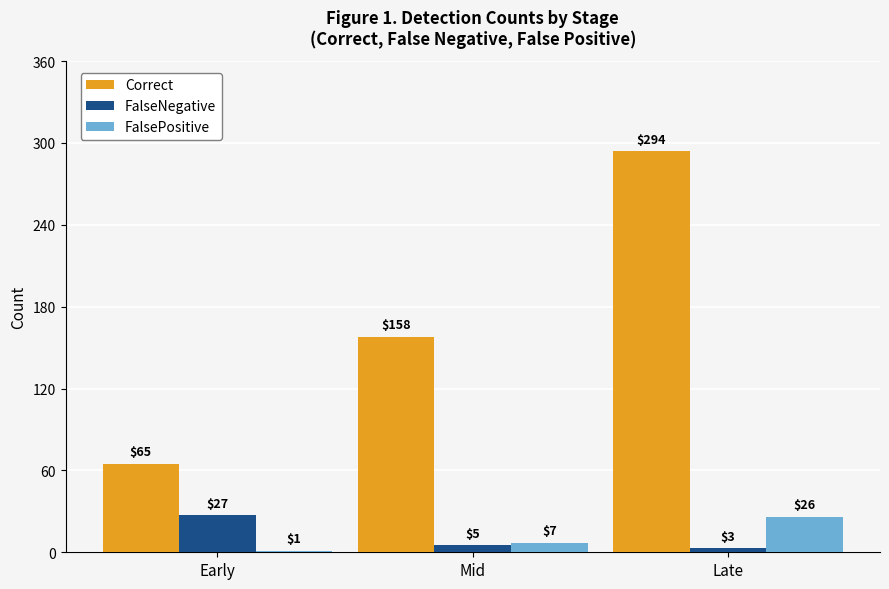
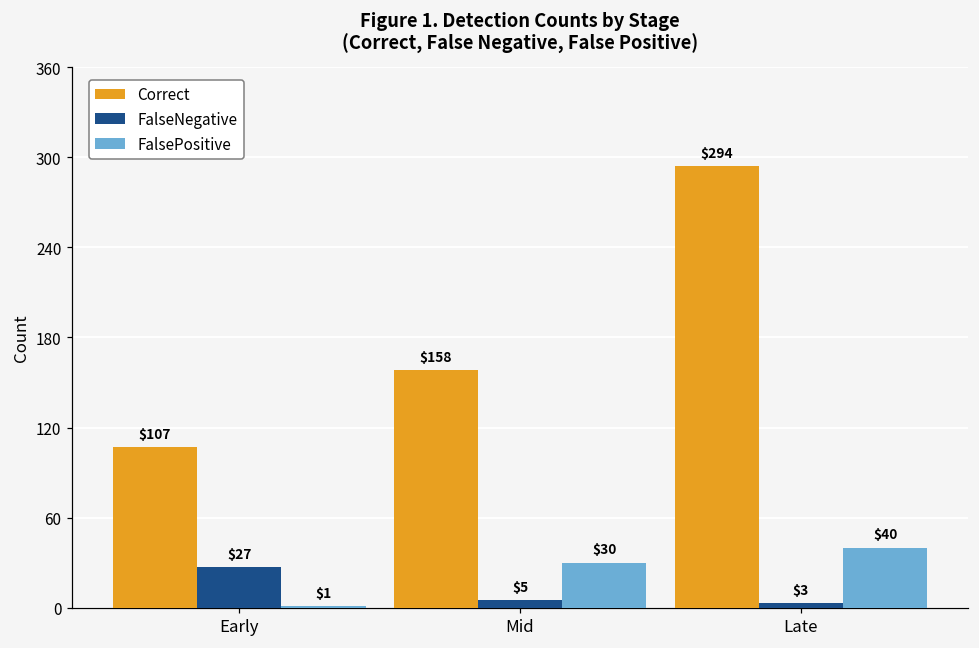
Correct, Early: $65 -> $107
FalsePositive, Mid: $7 -> $30
FalsePositive, Late: $26 -> $40
